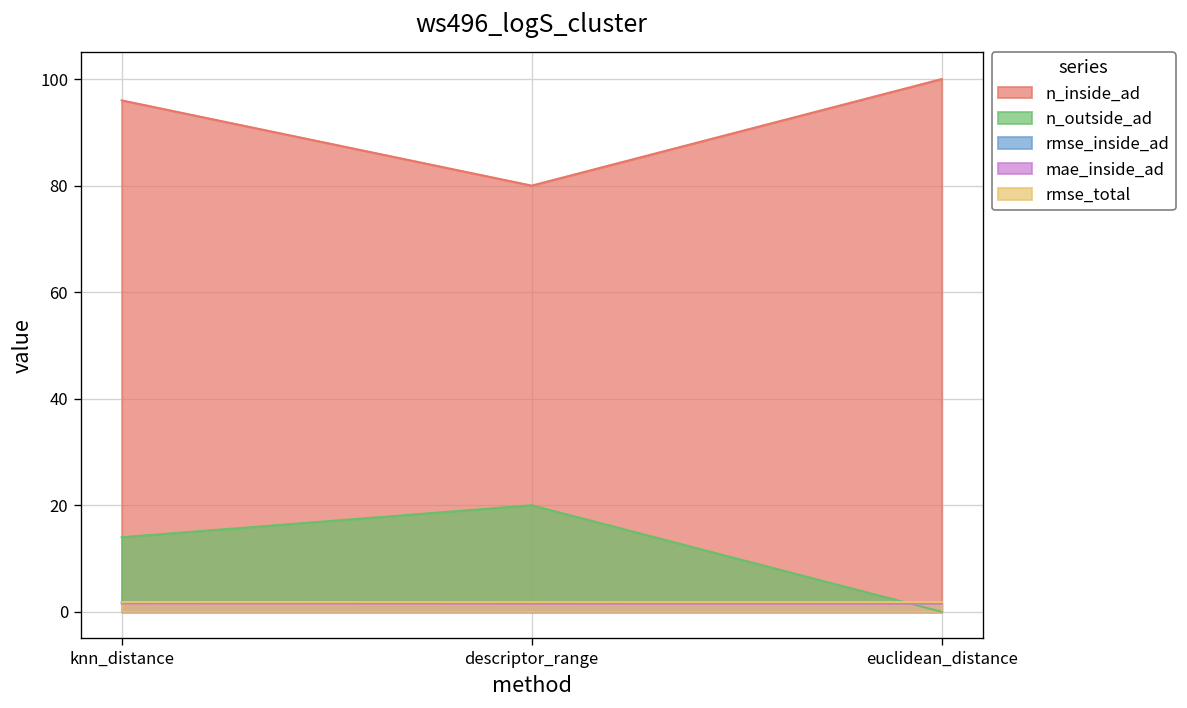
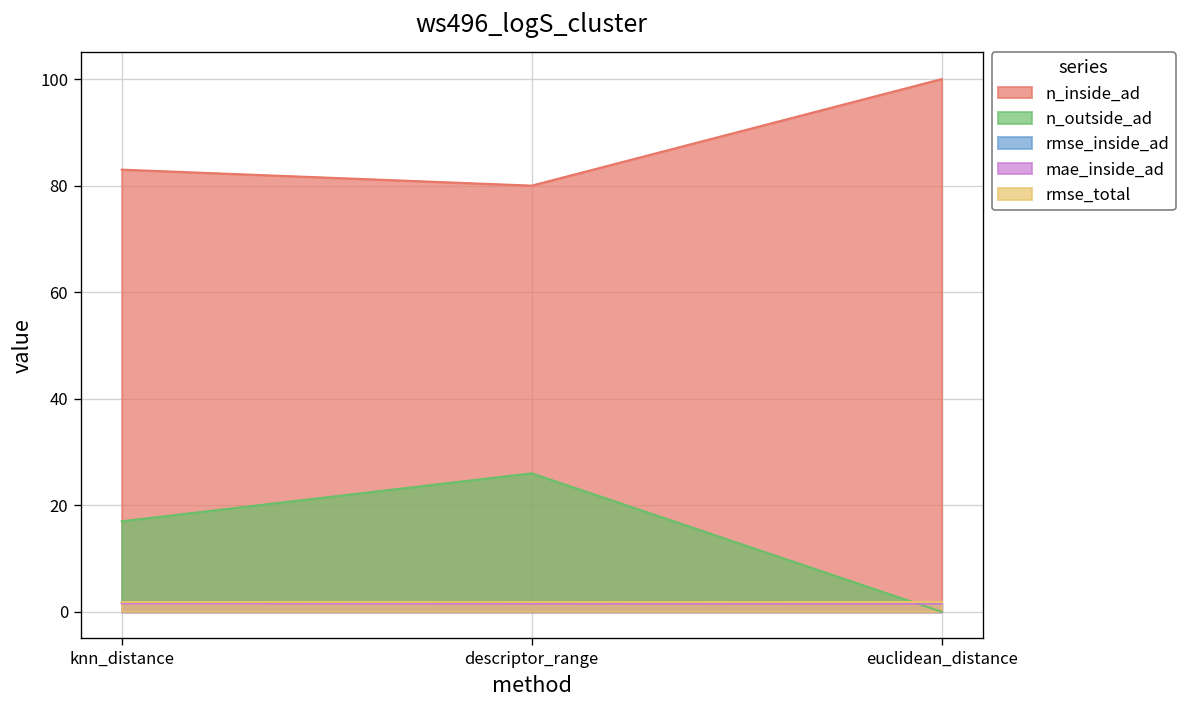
n_inside_ad, knn_distance: 96 -> 83
n_outside_ad, knn_distance: 14 -> 17
n_outside_ad, descriptor_range: 20 -> 26
